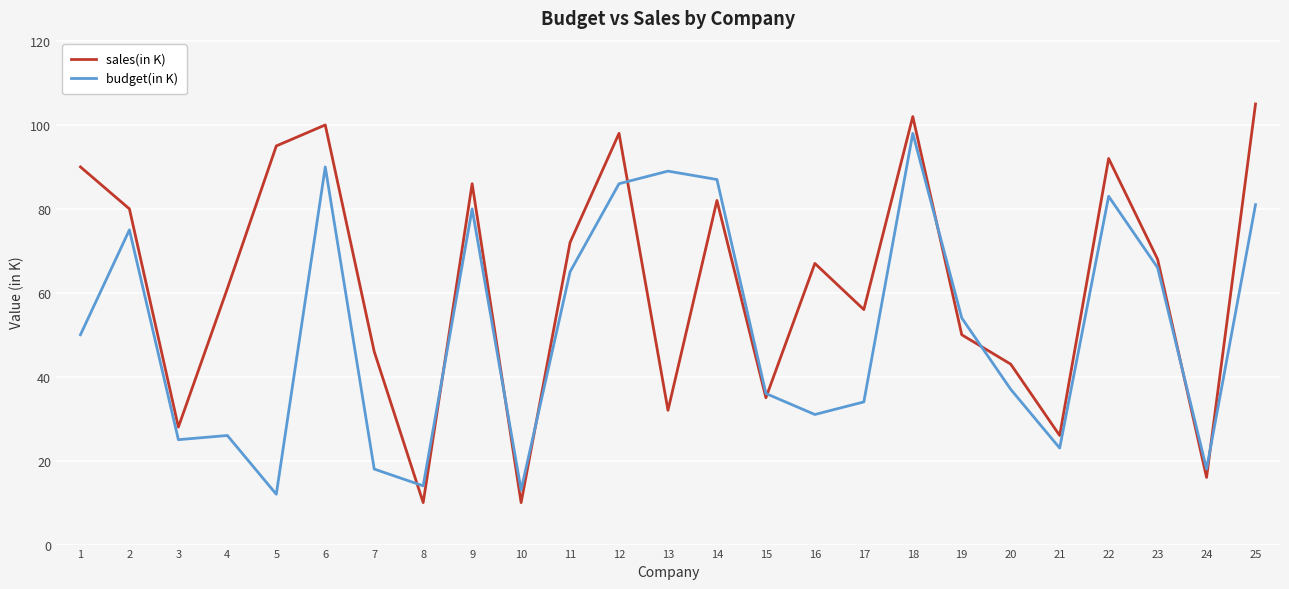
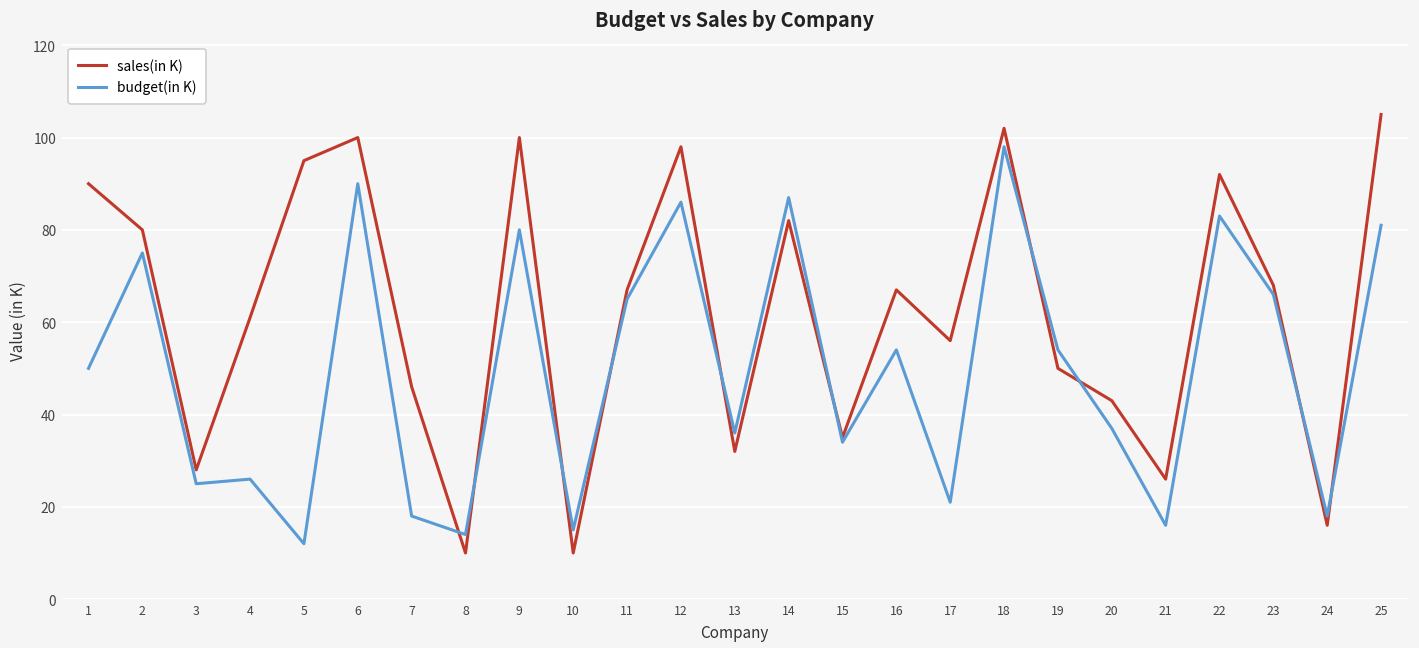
sales(in K), 9: 86 -> 100
budget(in K), 10: 13 -> 15
sales(in K), 11: 72 -> 67
budget(in K), 13: 89 -> 36
budget(in K), 15: 36 -> 34
budget(in K), 16: 31 -> 54
budget(in K), 17: 34 -> 21
budget(in K), 21: 23 -> 16
